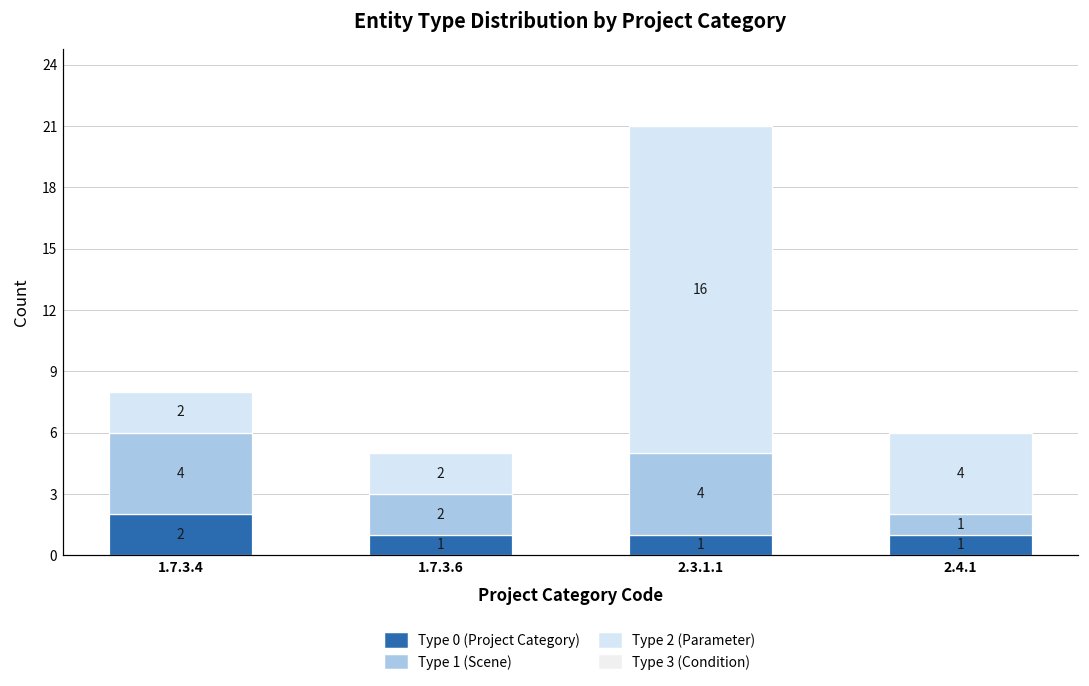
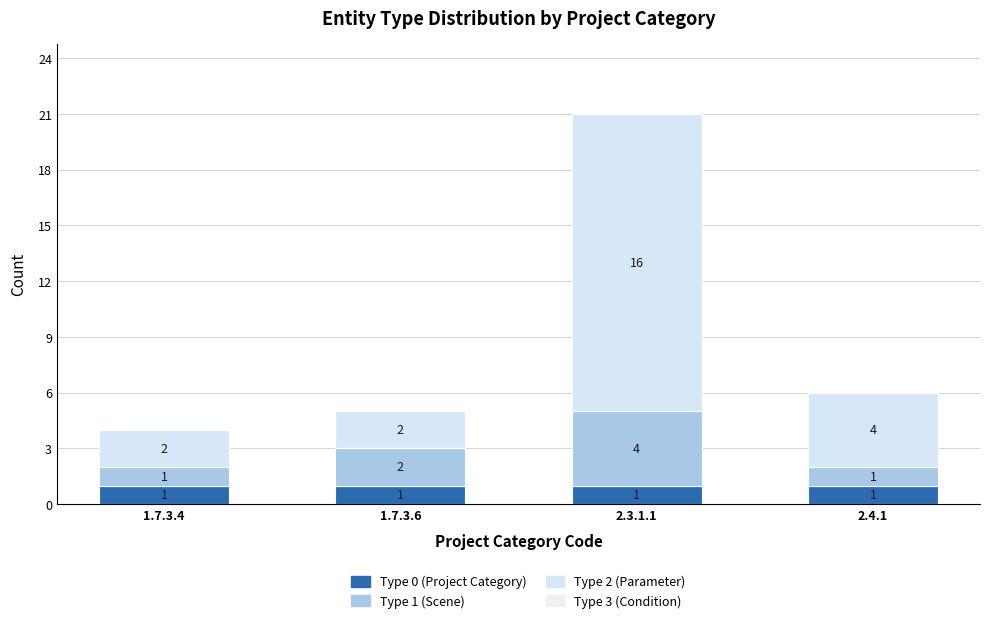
Type 0 (Project Category), 1.7.3.4: 2 -> 1
Type 1 (Scene), 1.7.3.4: 4 -> 1
